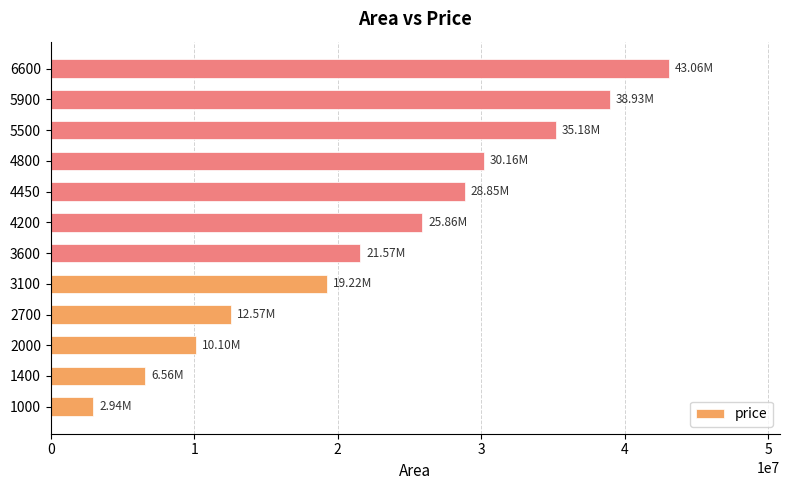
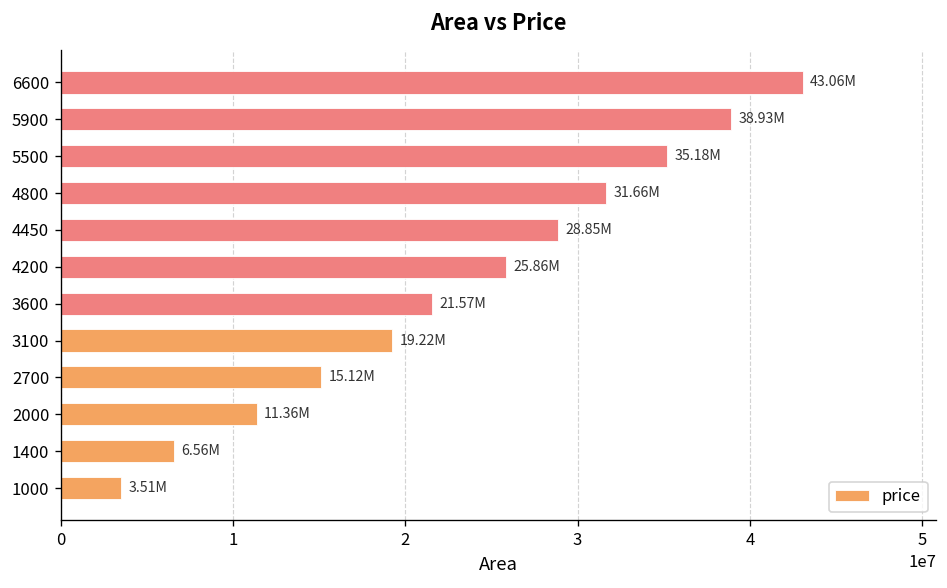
4800: 30.16M -> 31.66M
2700: 12.57M -> 15.12M
2000: 10.10M -> 11.36M
1000: 2.94M -> 3.51M
